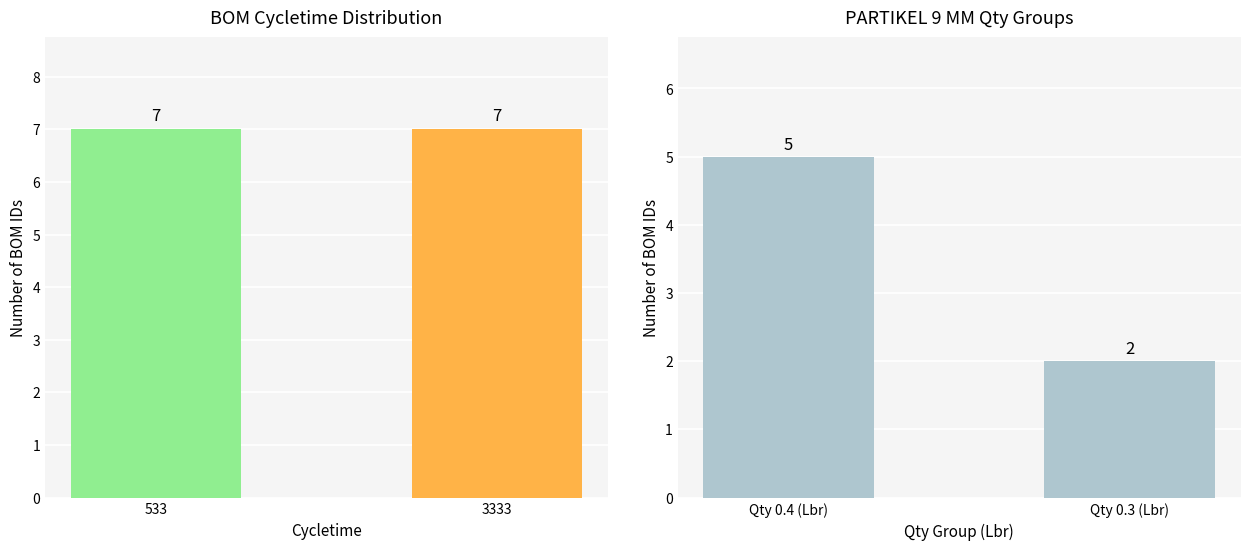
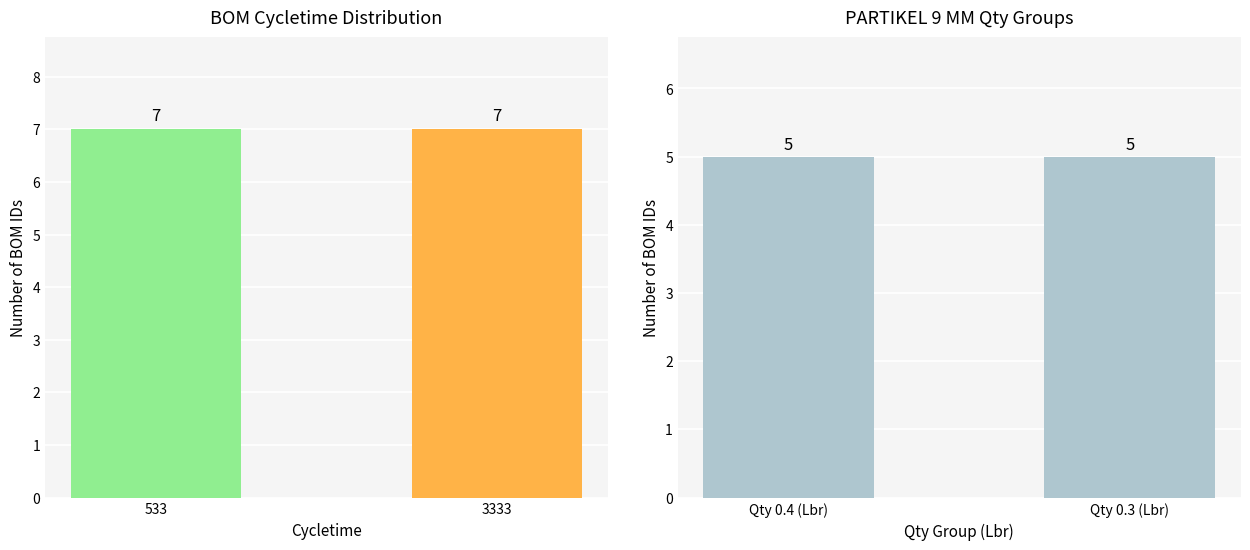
PARTIKEL 9 MM Qty Groups, Qty 0.3 (Lbr): 2 -> 5
